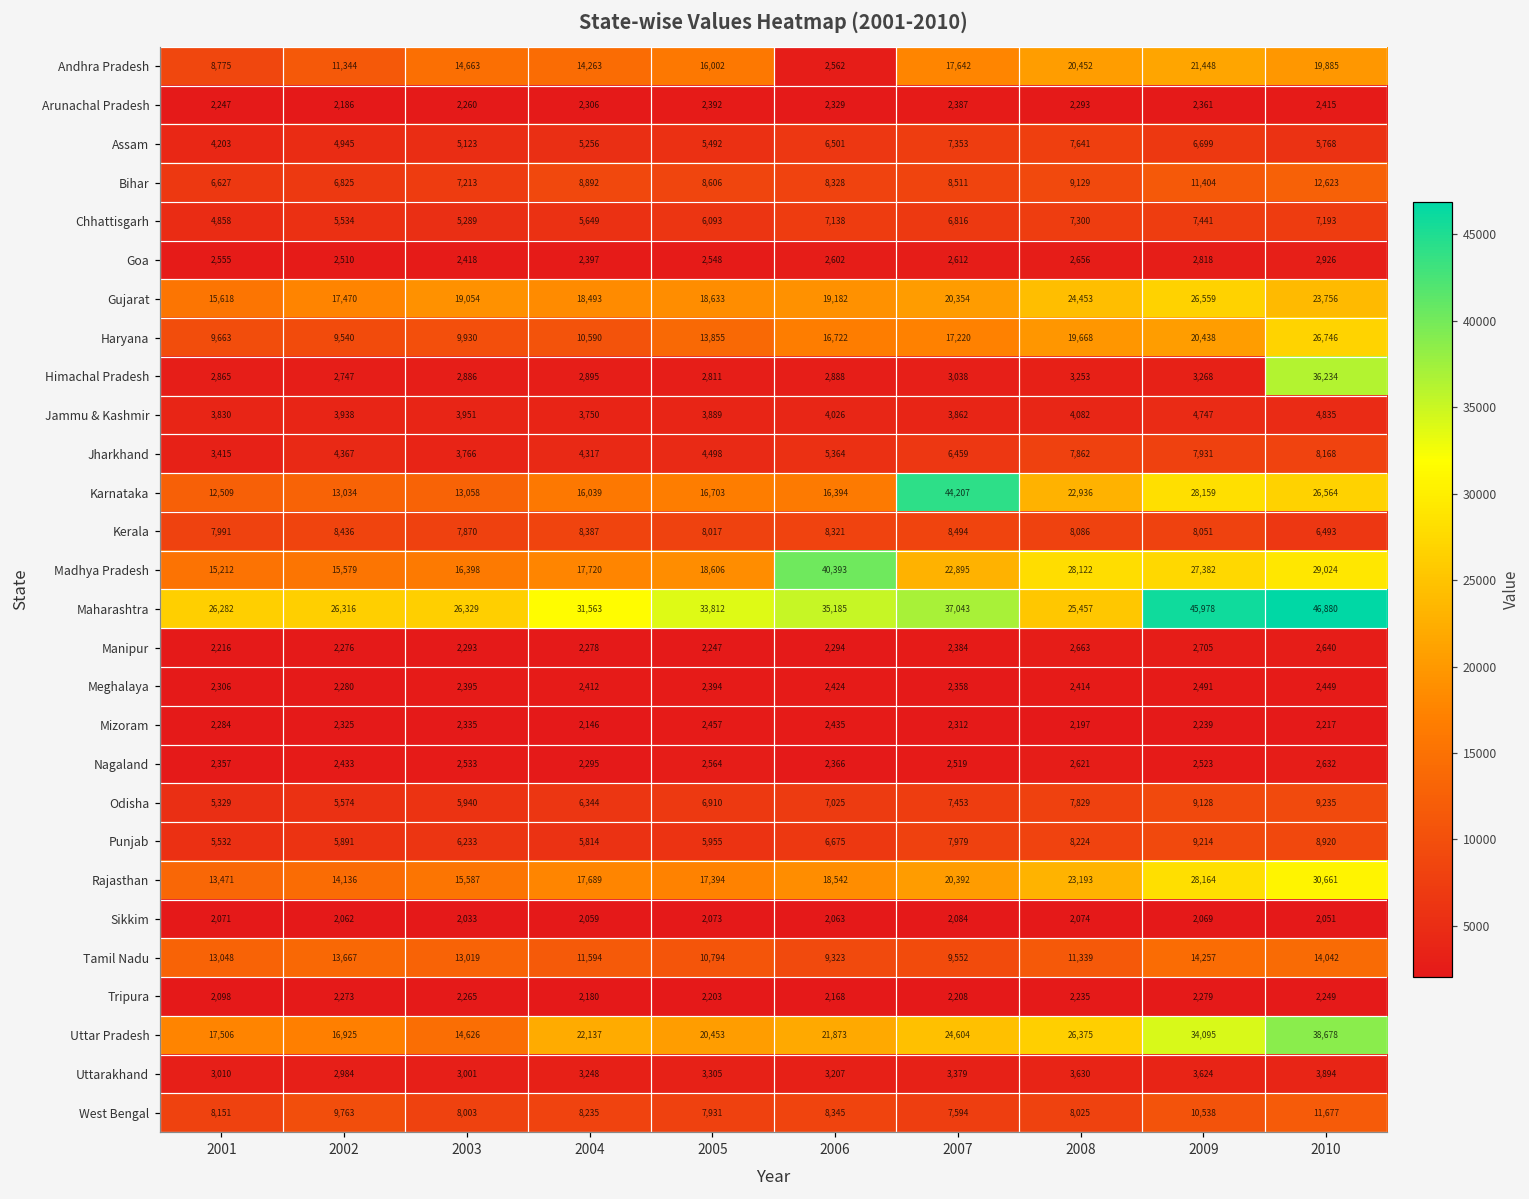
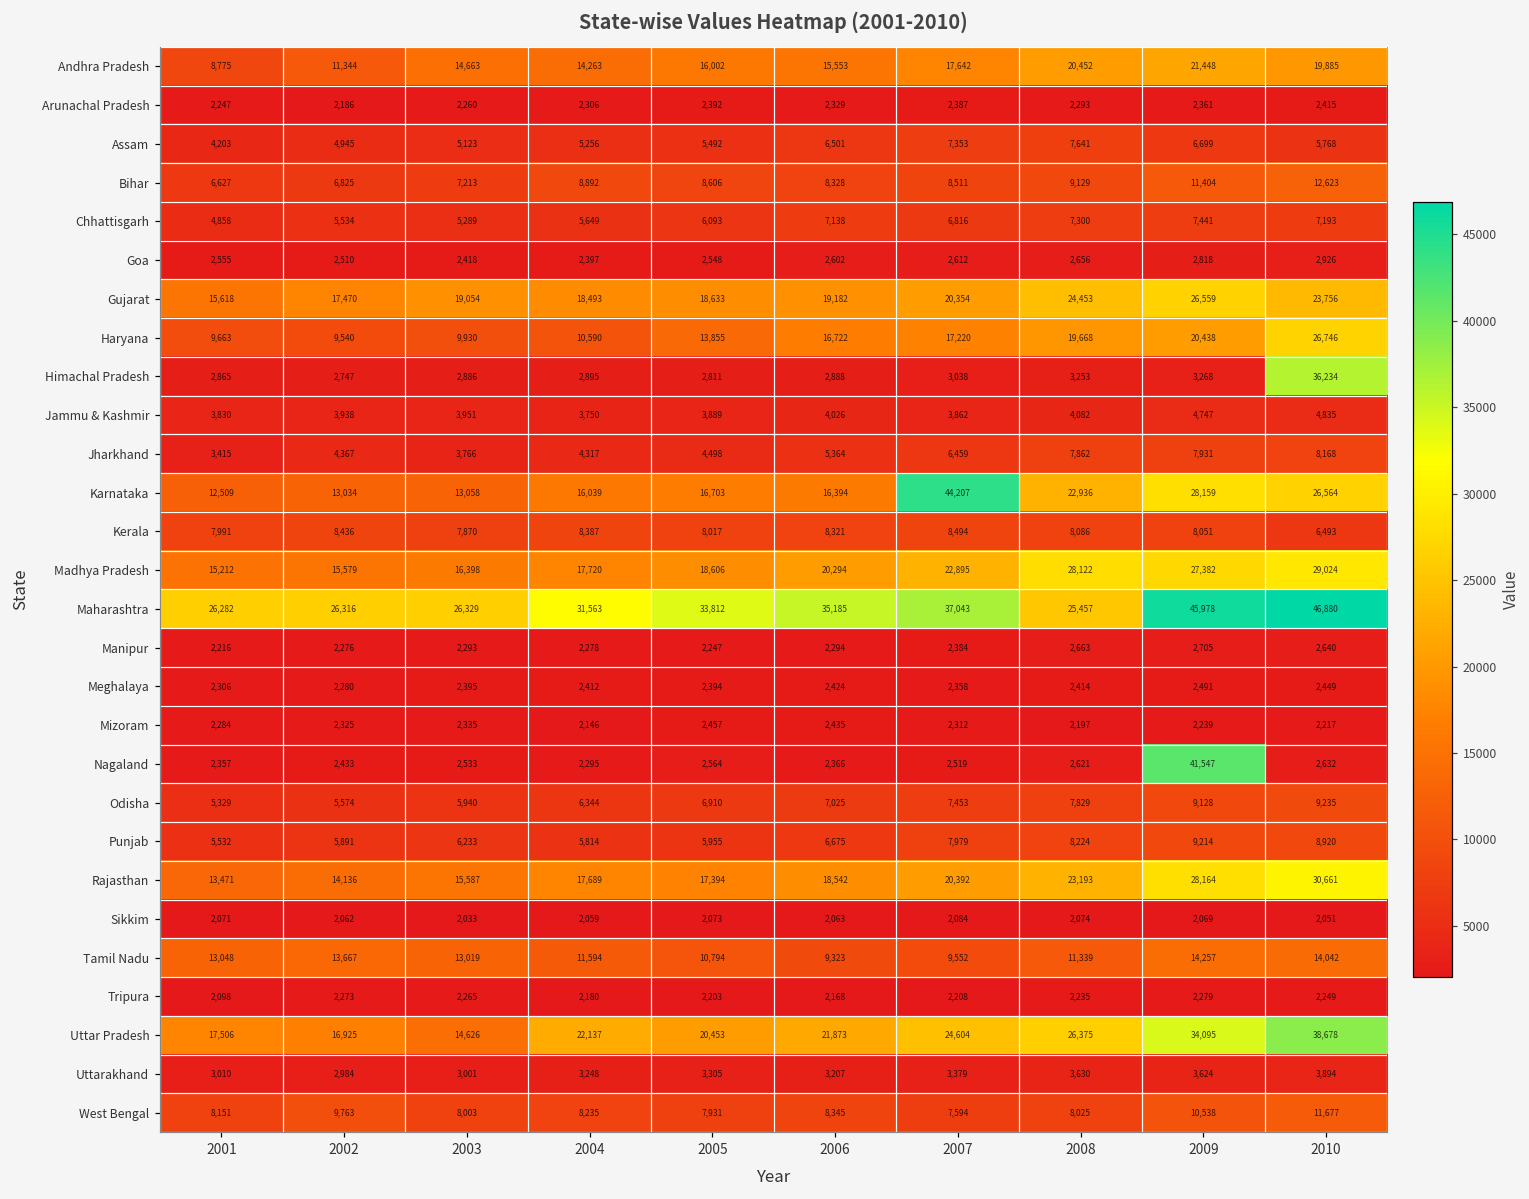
Andhra Pradesh, 2006: 2,562 -> 15,553
Madhya Pradesh, 2006: 40,393 -> 20,294
Nagaland, 2009: 2,523 -> 41,547
